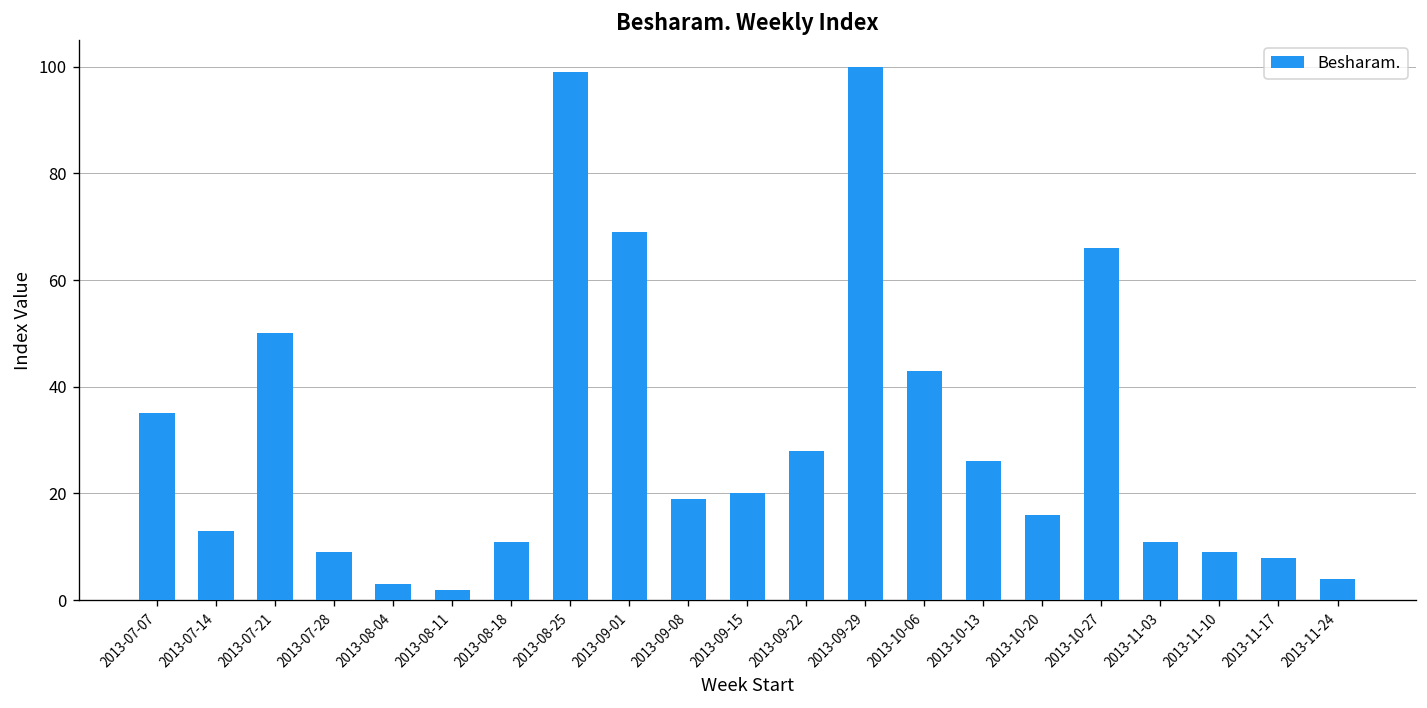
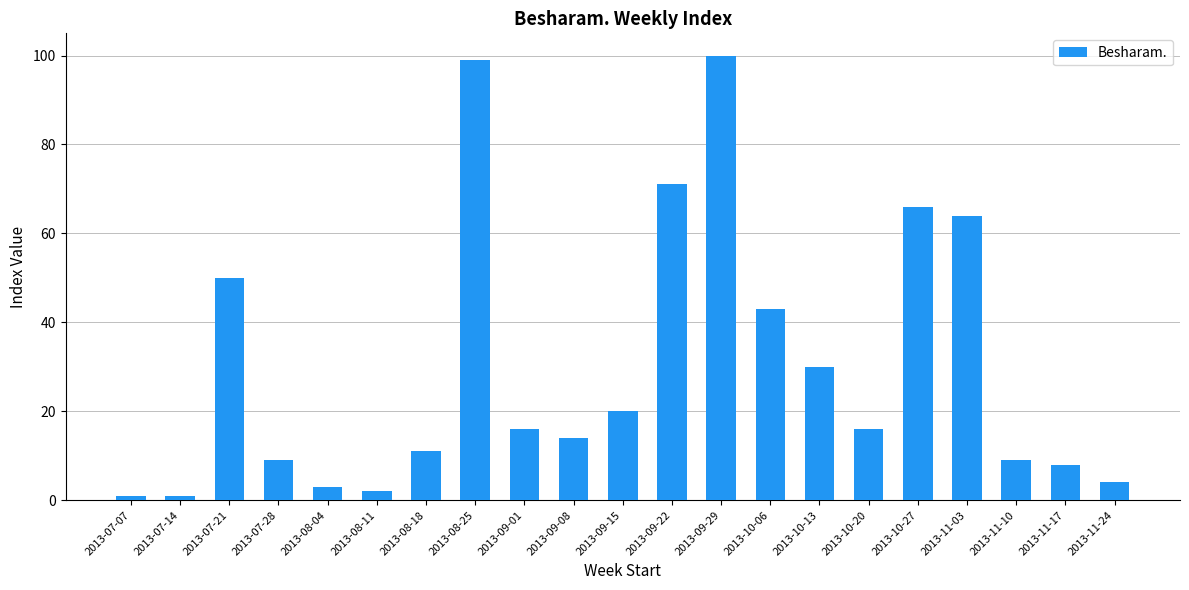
2013-07-07: 35 -> 1
2013-07-14: 13 -> 1
2013-09-01: 69 -> 16
2013-09-08: 19 -> 14
2013-09-22: 28 -> 71
2013-10-13: 26 -> 30
2013-11-03: 11 -> 64
